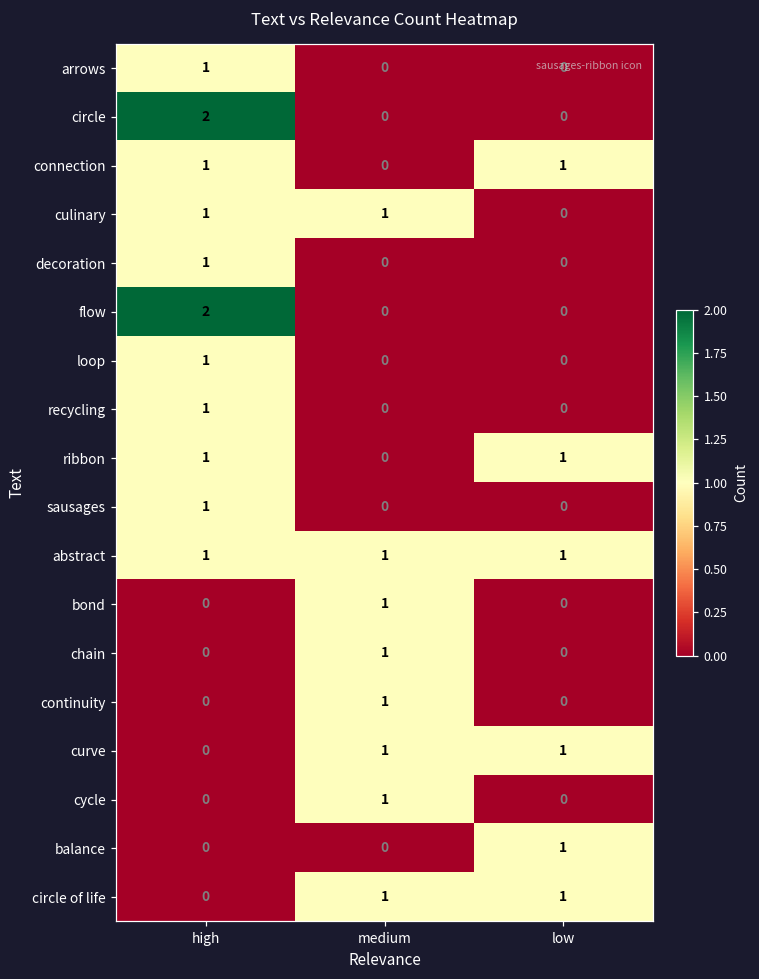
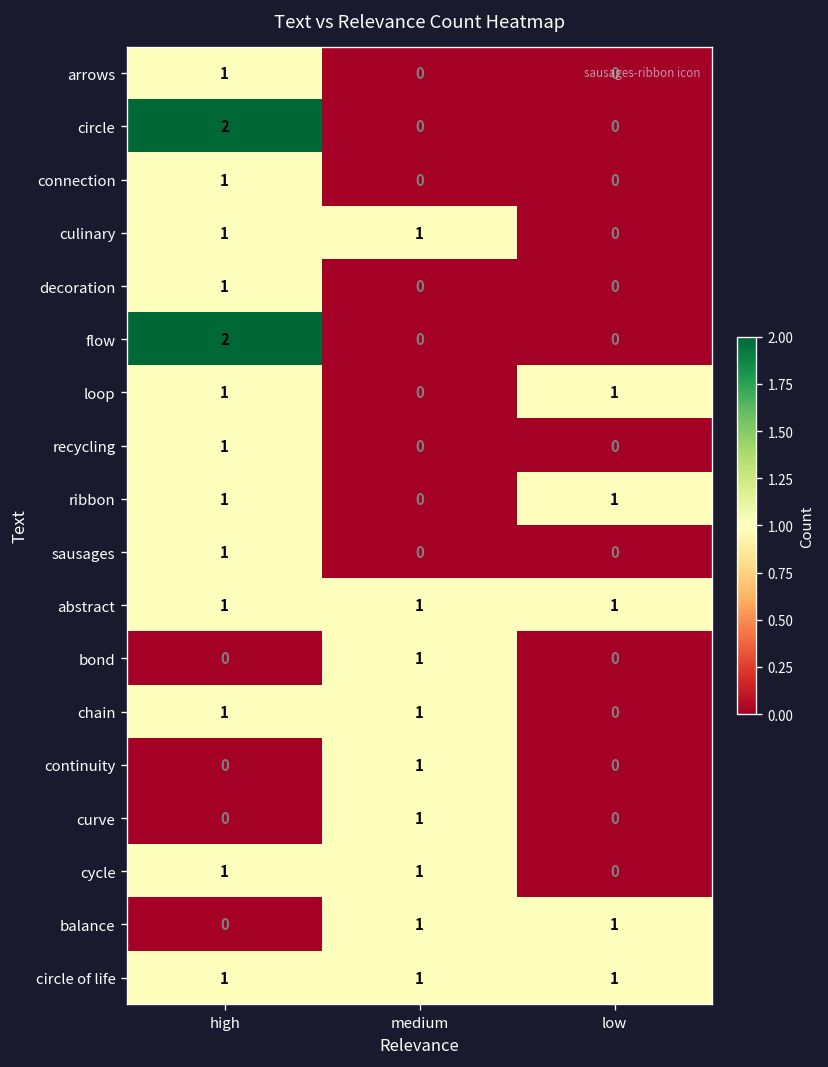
connection, low: 1 -> 0
loop, low: 0 -> 1
chain, high: 0 -> 1
curve, low: 1 -> 0
cycle, high: 0 -> 1
balance, medium: 0 -> 1
circle of life, high: 0 -> 1
